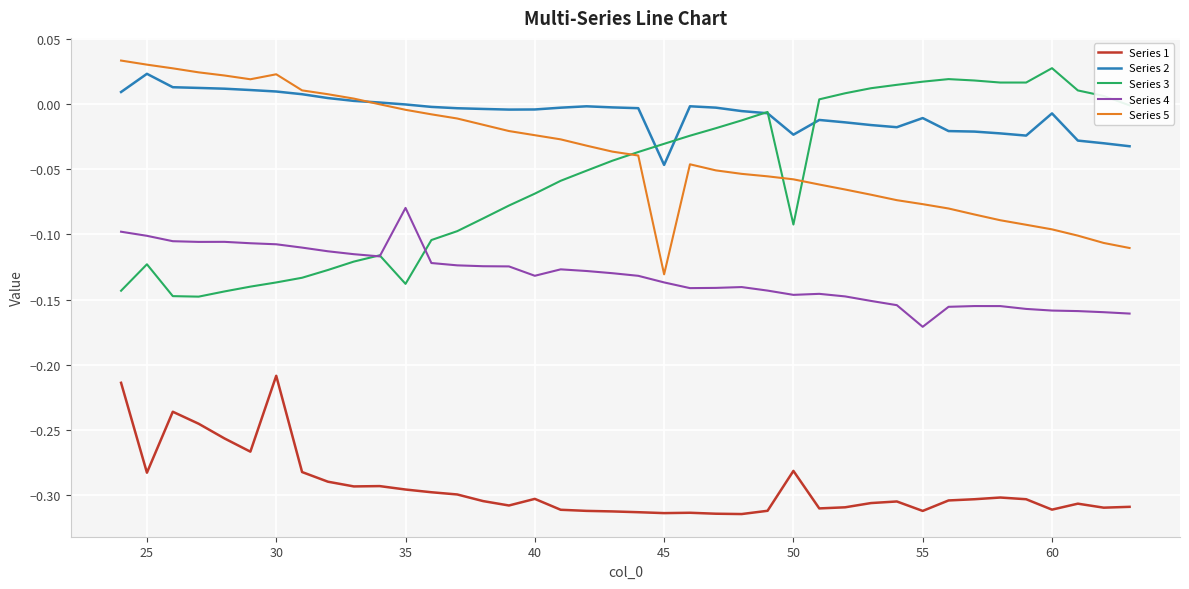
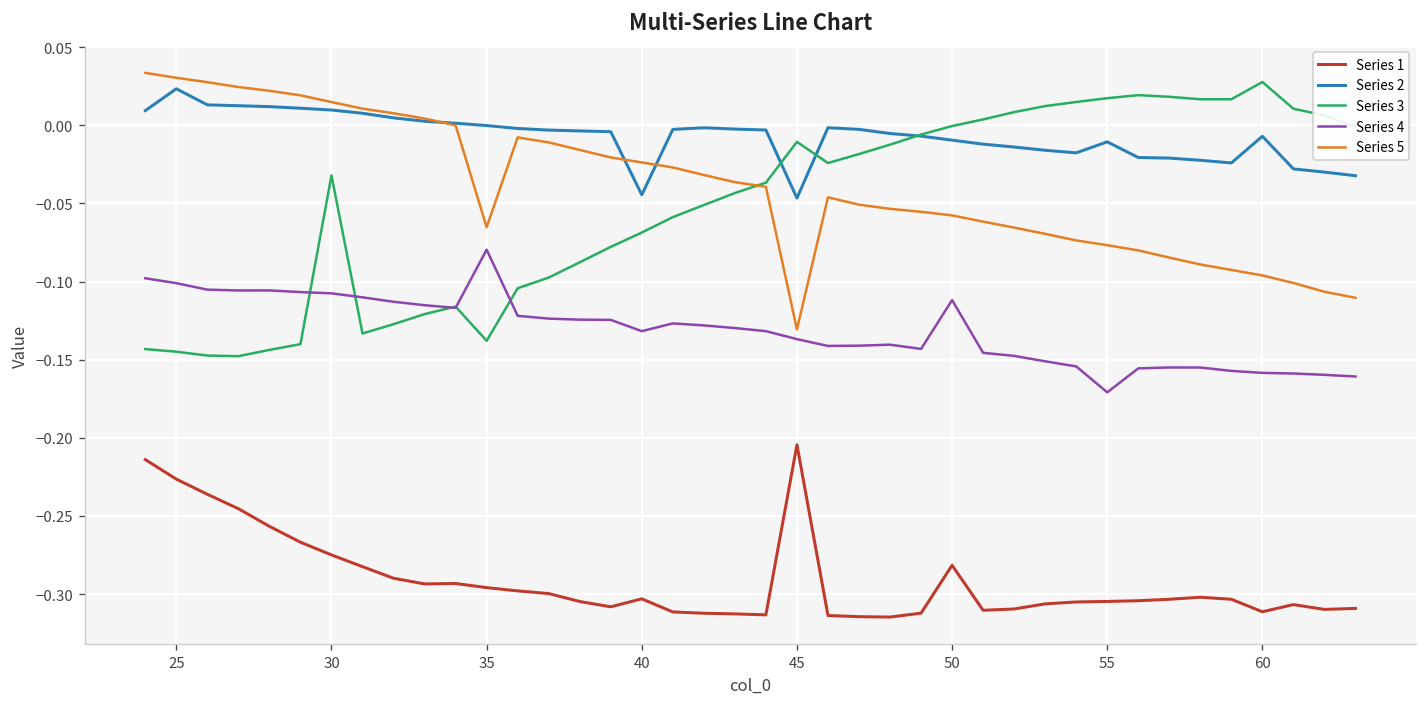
Series 1, 25: -0.283 -> -0.226
Series 3, 25: -0.123 -> -0.145
Series 1, 30: -0.209 -> -0.275
Series 3, 30: -0.137 -> -0.032
Series 5, 30: 0.023 -> 0.015
Series 5, 35: -0.004 -> -0.065
Series 2, 40: -0.004 -> -0.044
Series 1, 45: -0.314 -> -0.204
Series 3, 45: -0.030 -> -0.011
Series 2, 50: -0.023 -> -0.010
Series 3, 50: -0.092 -> 0.000
Series 4, 50: -0.146 -> -0.112
Series 1, 55: -0.312 -> -0.305
